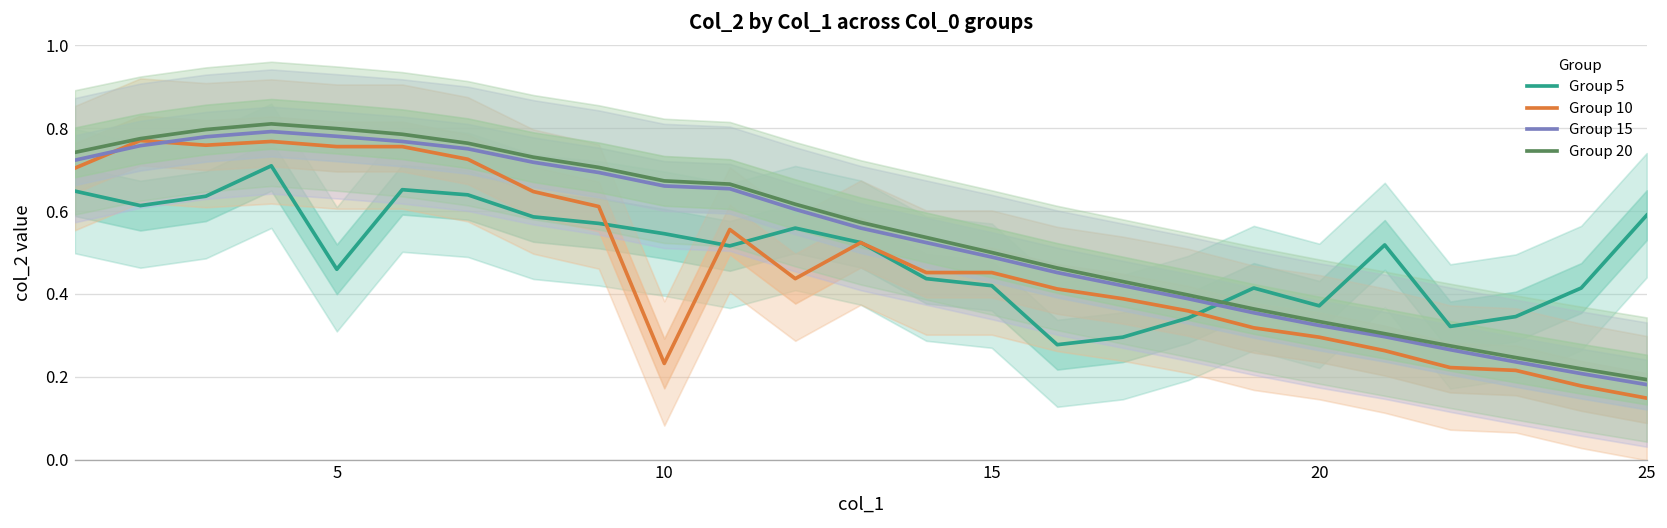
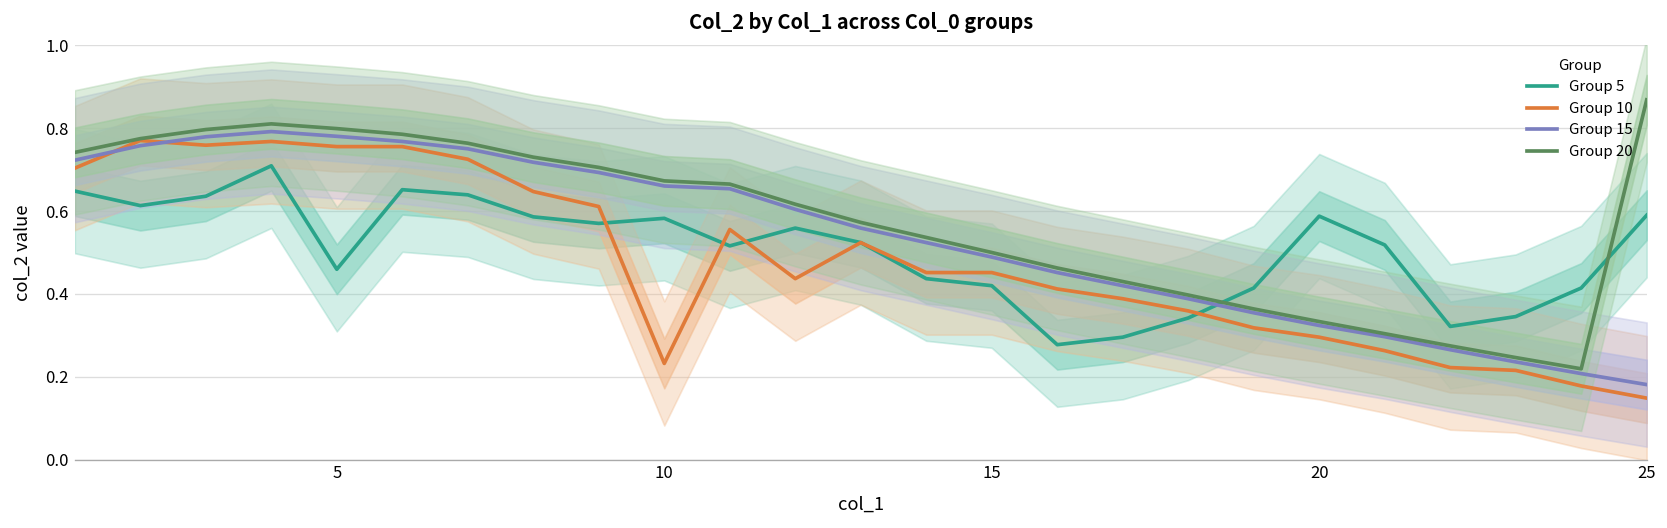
Group 5, 10: 0.55 -> 0.58
Group 5, 20: 0.37 -> 0.59
Group 20, 25: 0.19 -> 0.87
